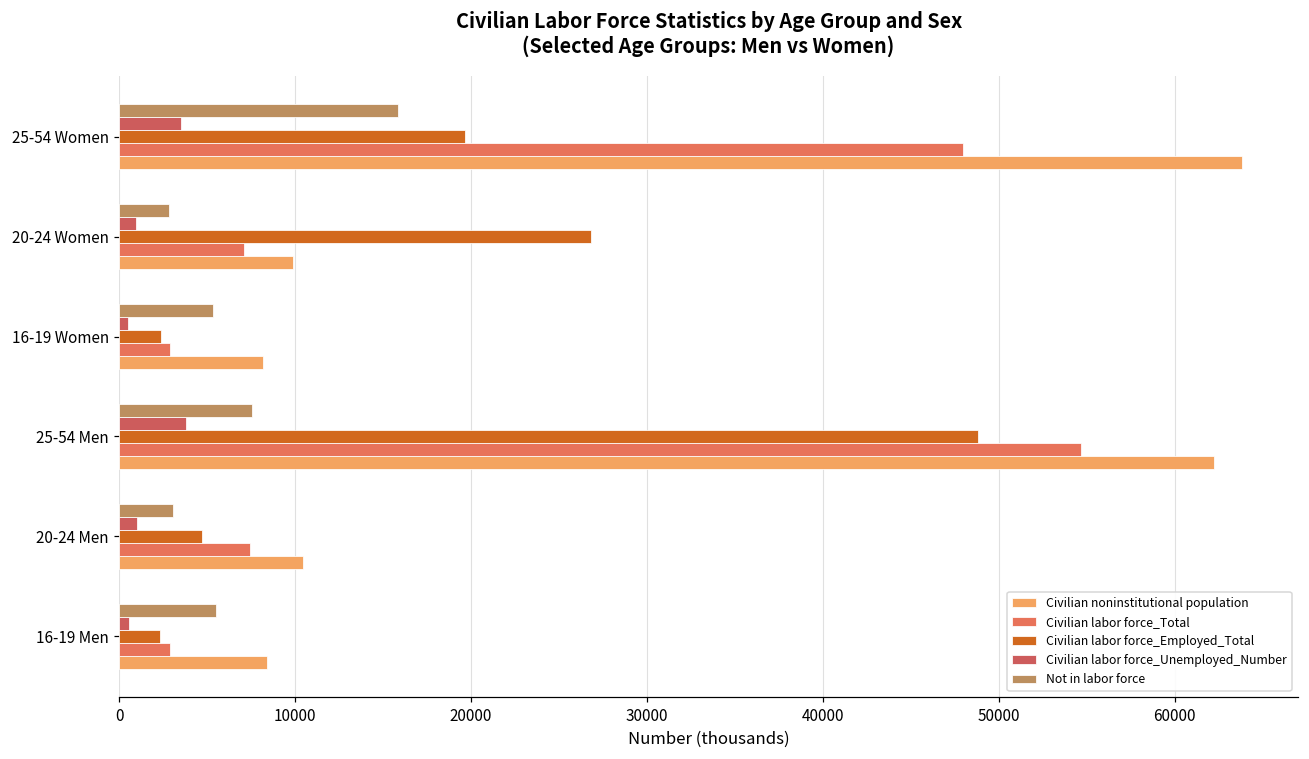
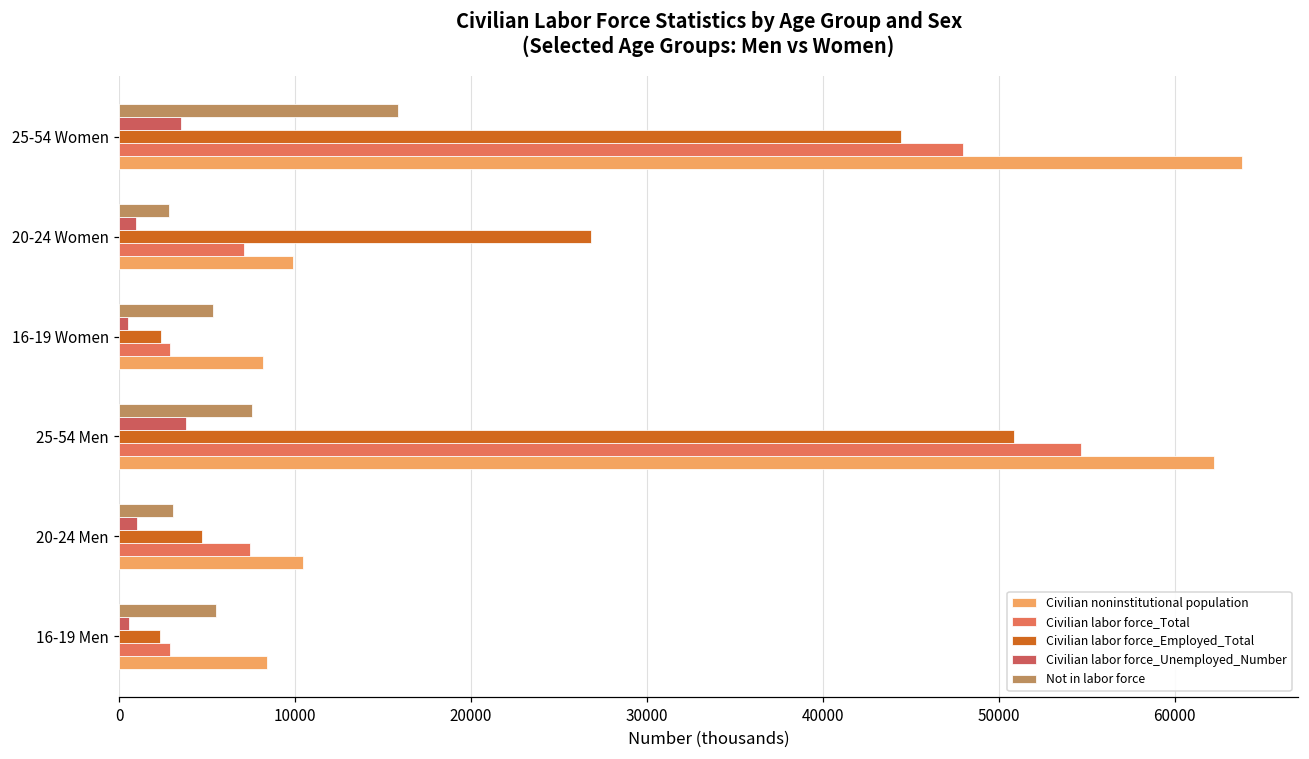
Civilian labor force_Employed_Total, 25-54 Women: 19600 -> 44400
Civilian labor force_Employed_Total, 25-54 Men: 48800 -> 50900
